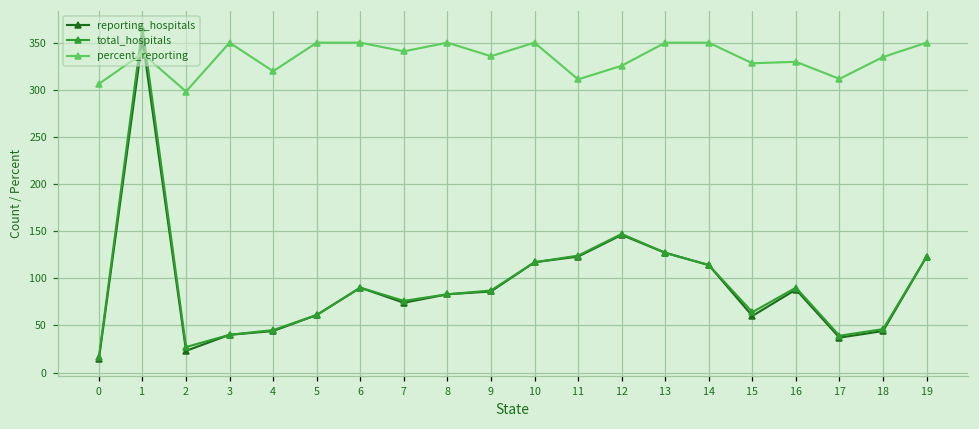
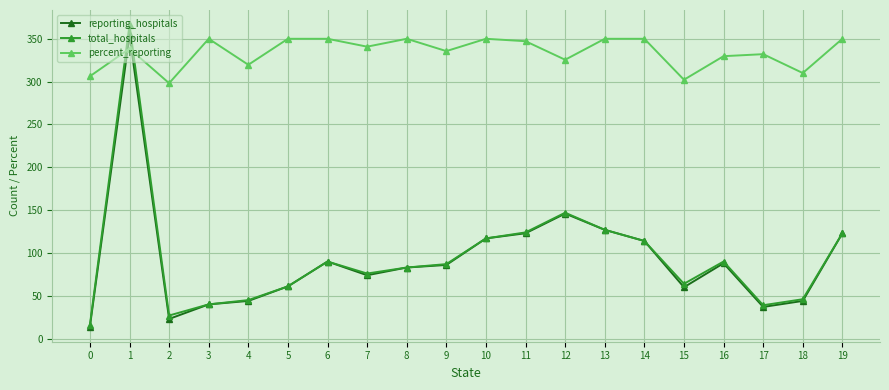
percent_reporting, 11: 310 -> 350
percent_reporting, 15: 330 -> 300
percent_reporting, 17: 310 -> 330
percent_reporting, 18: 330 -> 310
